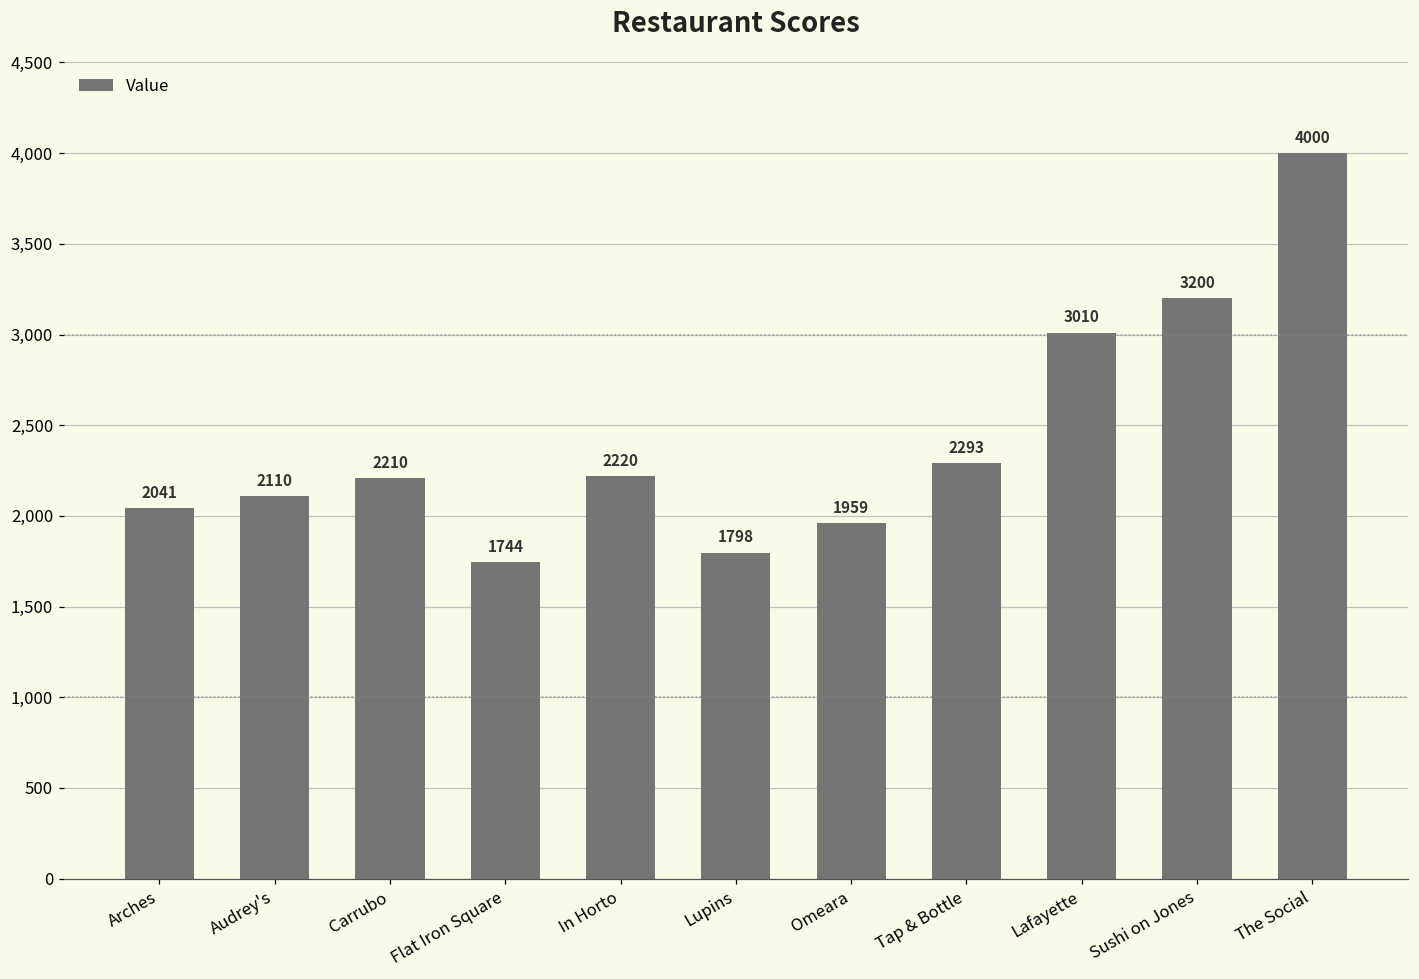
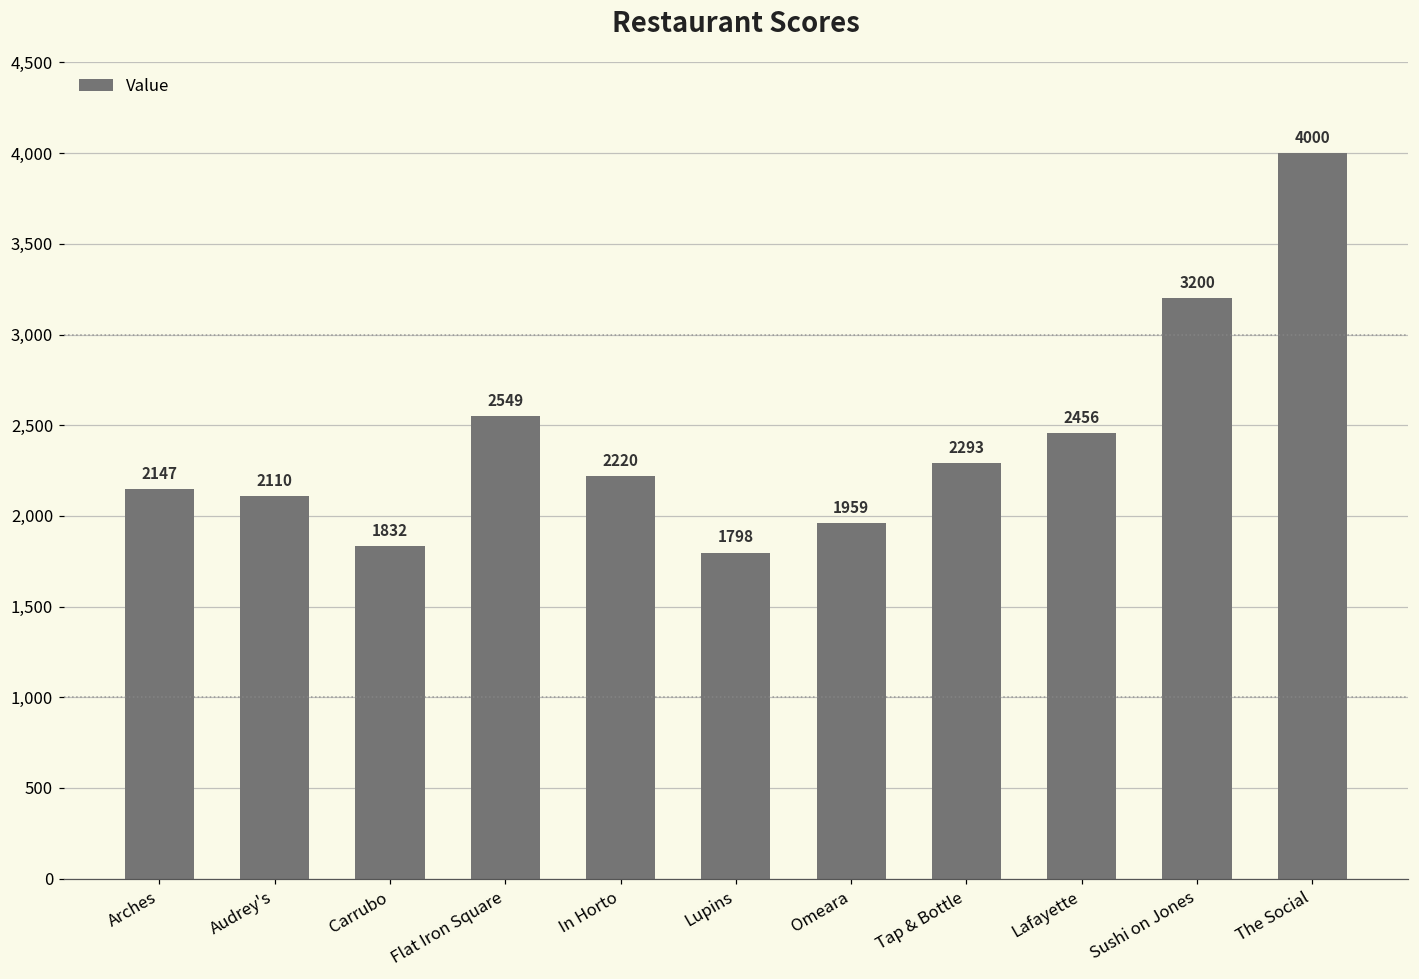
Arches: 2041 -> 2147
Carrubo: 2210 -> 1832
Flat Iron Square: 1744 -> 2549
Lafayette: 3010 -> 2456
